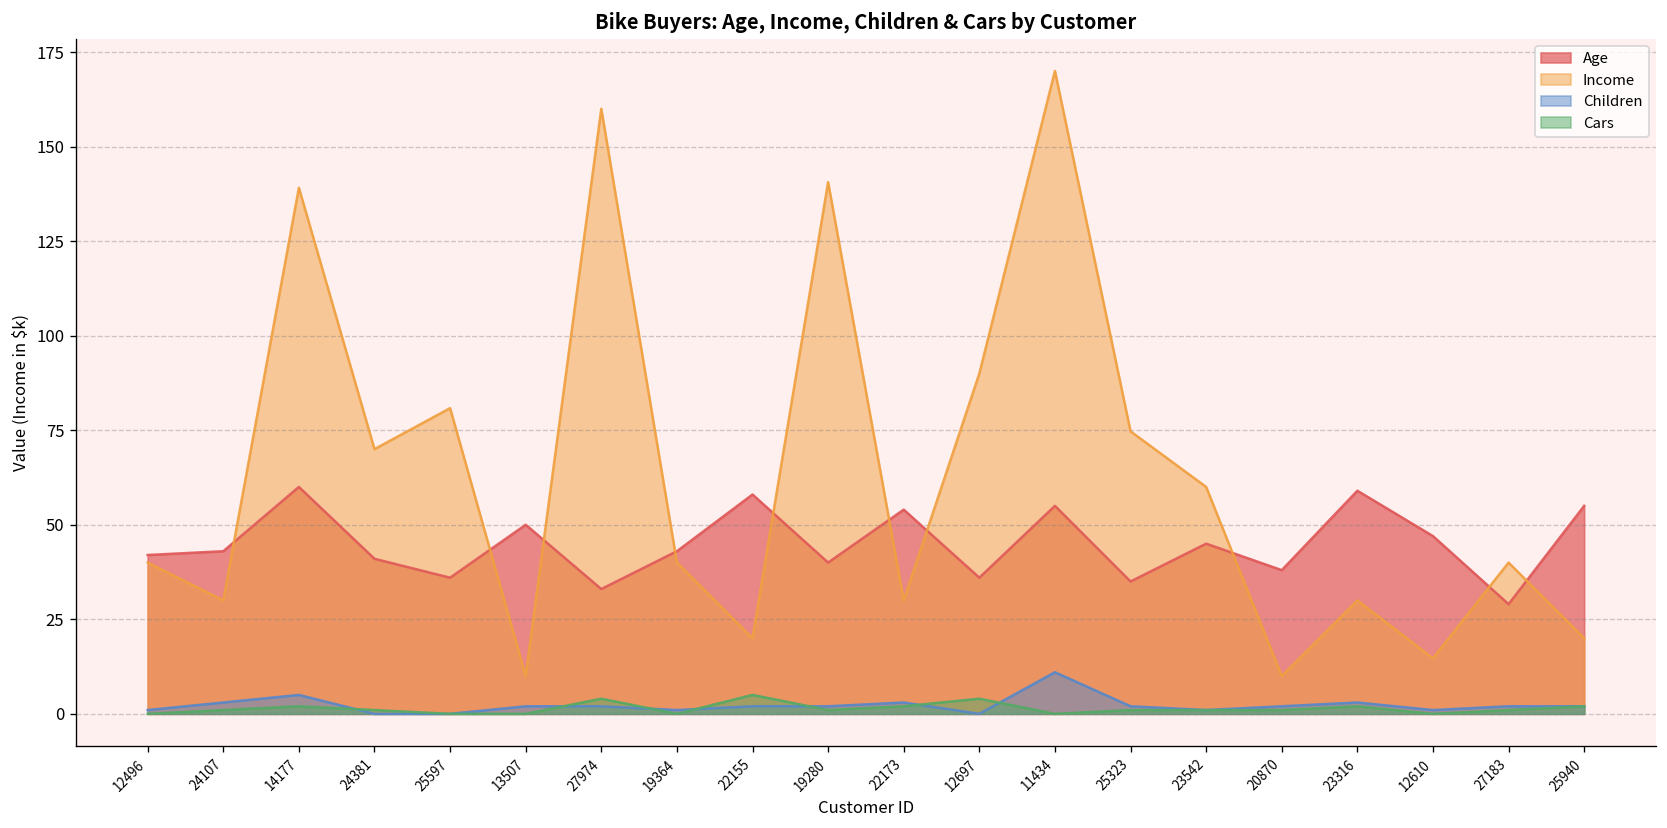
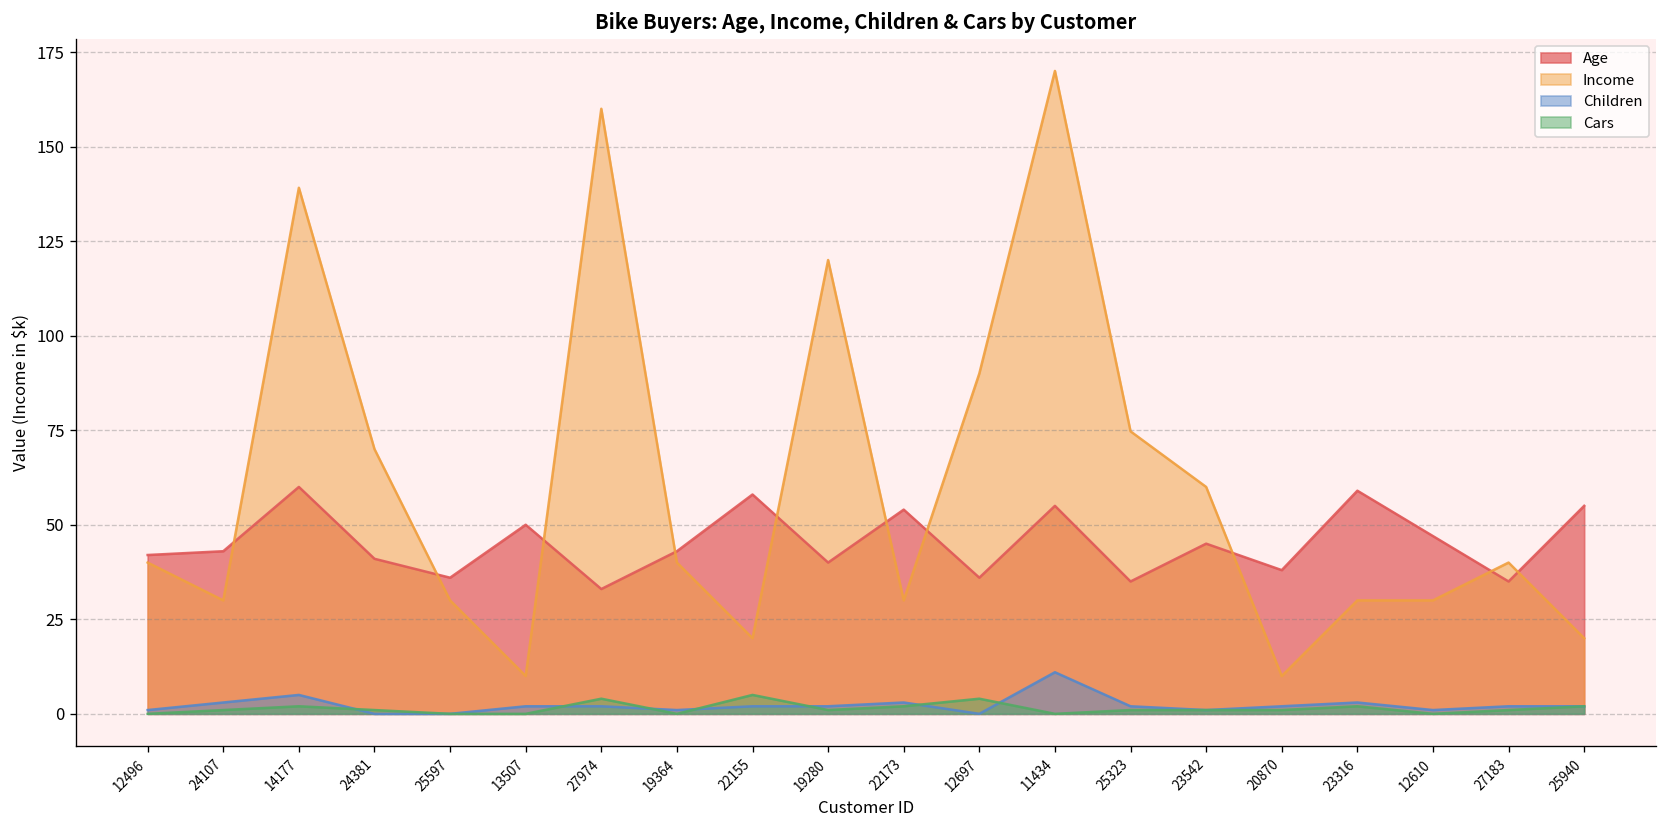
Income, 25597: 81 -> 30
Income, 19280: 141 -> 120
Income, 12610: 15 -> 30
Age, 27183: 29 -> 35
